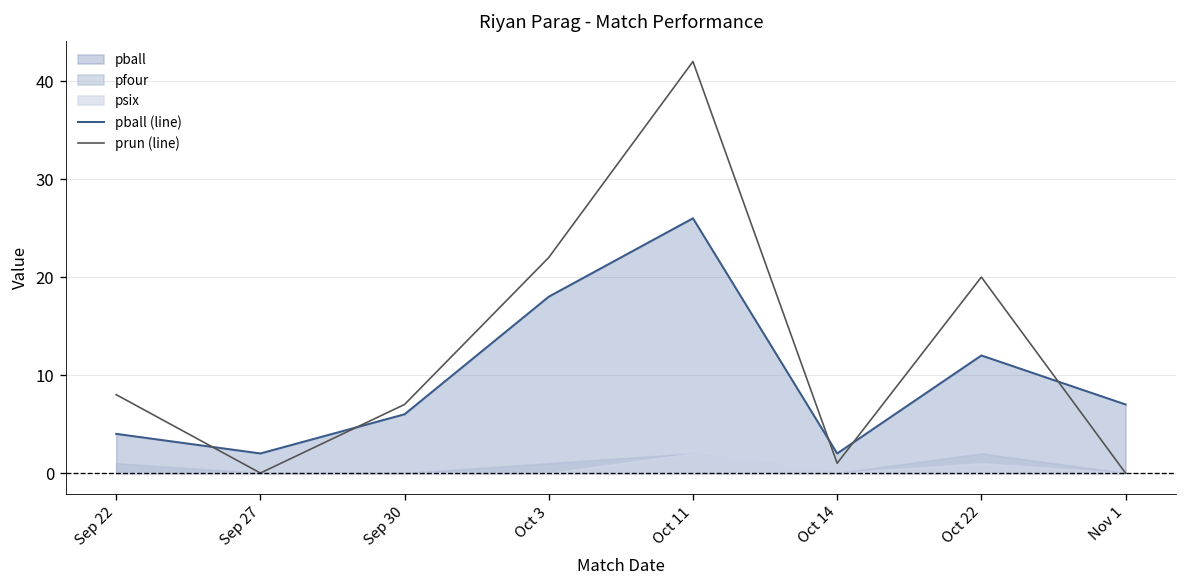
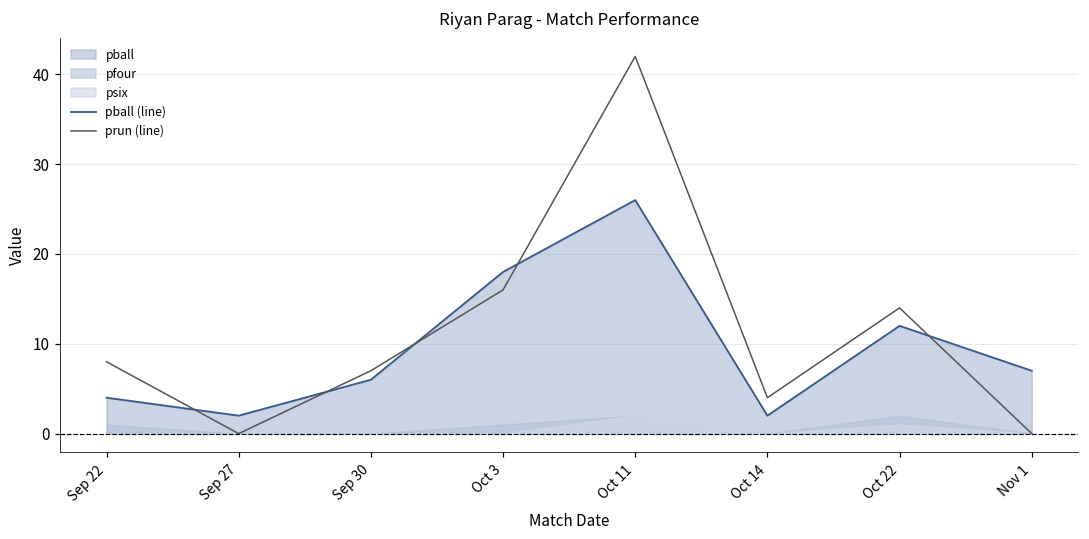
prun (line), Oct 3: 22 -> 16
prun (line), Oct 14: 1 -> 4
prun (line), Oct 22: 20 -> 14
